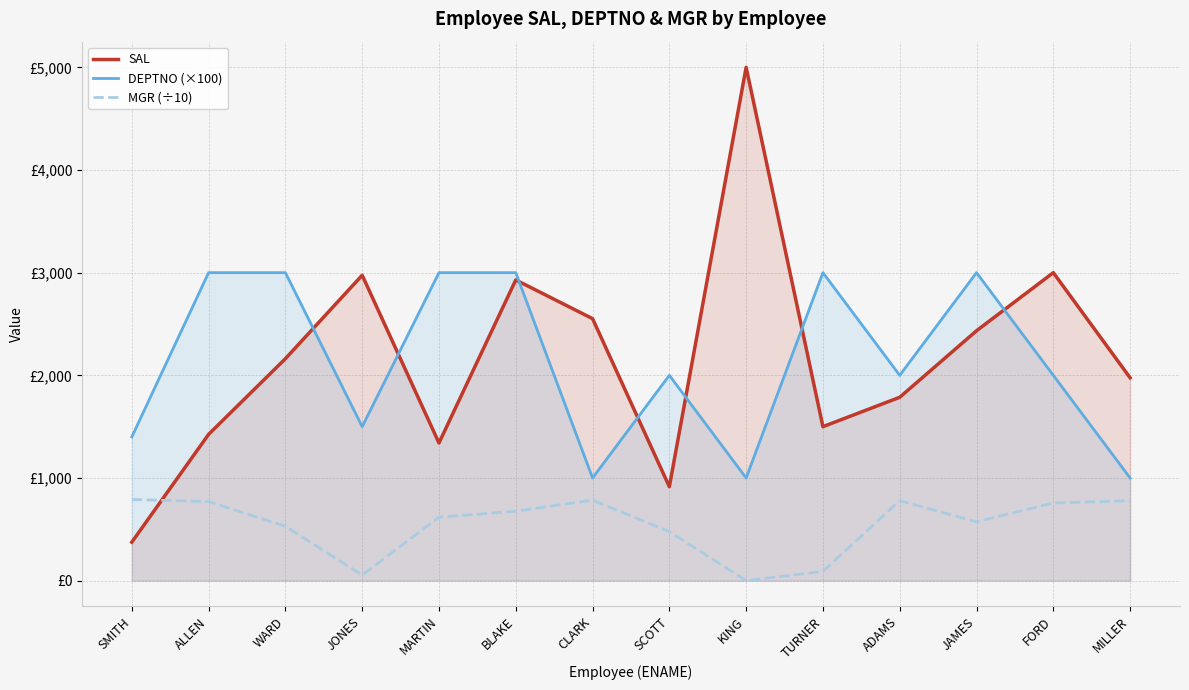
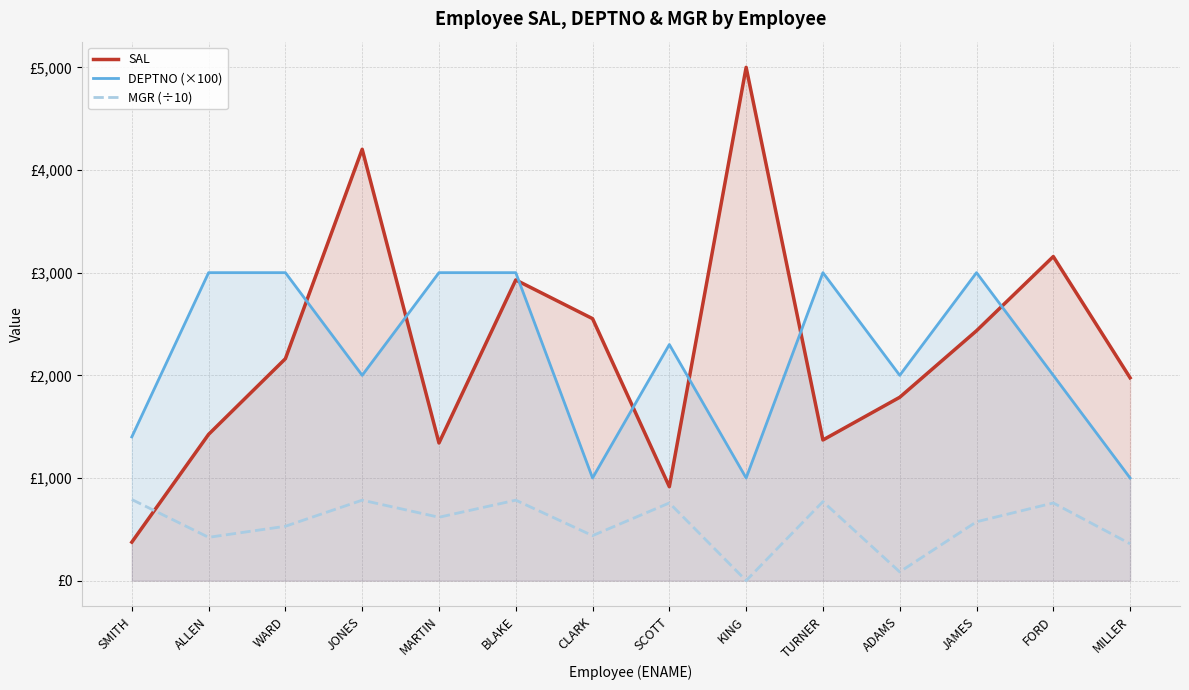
MGR (÷10), ALLEN: £770 -> £420
SAL, JONES: £2,980 -> £4,200
DEPTNO (×100), JONES: £1,500 -> £2,000
MGR (÷10), JONES: £50 -> £780
MGR (÷10), BLAKE: £680 -> £780
MGR (÷10), CLARK: £780 -> £440
DEPTNO (×100), SCOTT: £2,000 -> £2,300
MGR (÷10), SCOTT: £480 -> £760
SAL, TURNER: £1,500 -> £1,370
MGR (÷10), TURNER: £90 -> £770
MGR (÷10), ADAMS: £780 -> £90
SAL, FORD: £3,000 -> £3,160
MGR (÷10), MILLER: £780 -> £360
